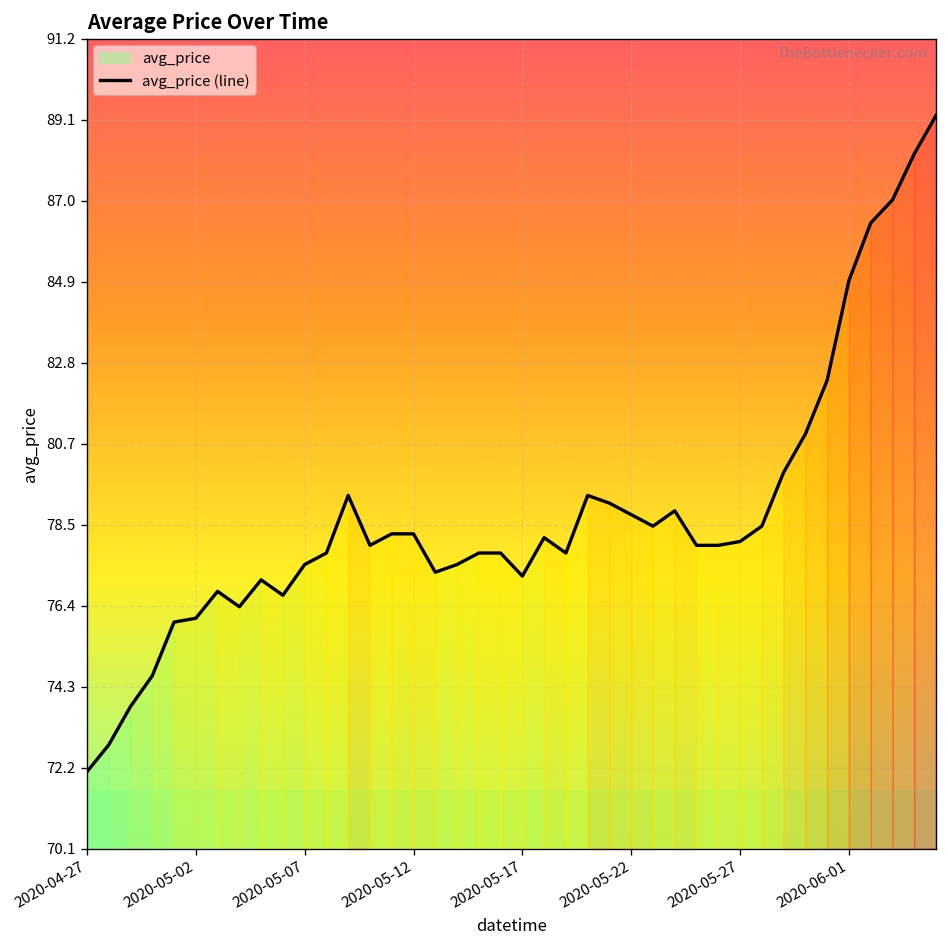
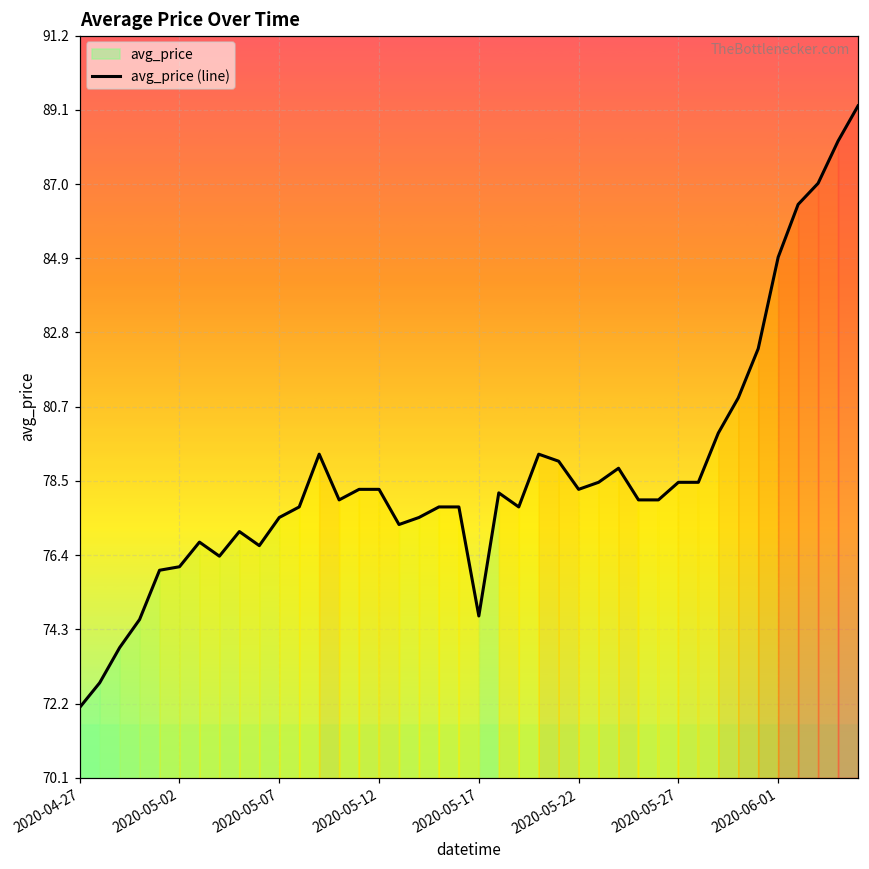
avg_price (line), 2020-05-17: 77.2 -> 74.7
avg_price (line), 2020-05-22: 78.8 -> 78.3
avg_price (line), 2020-05-27: 78.1 -> 78.5
